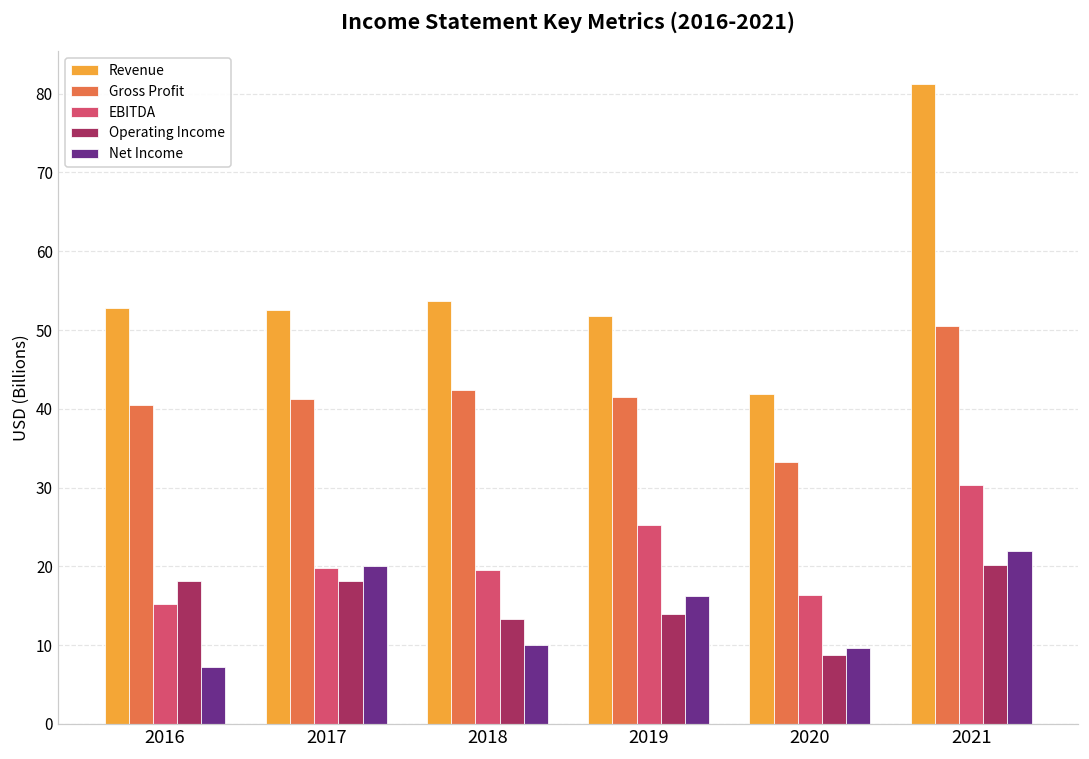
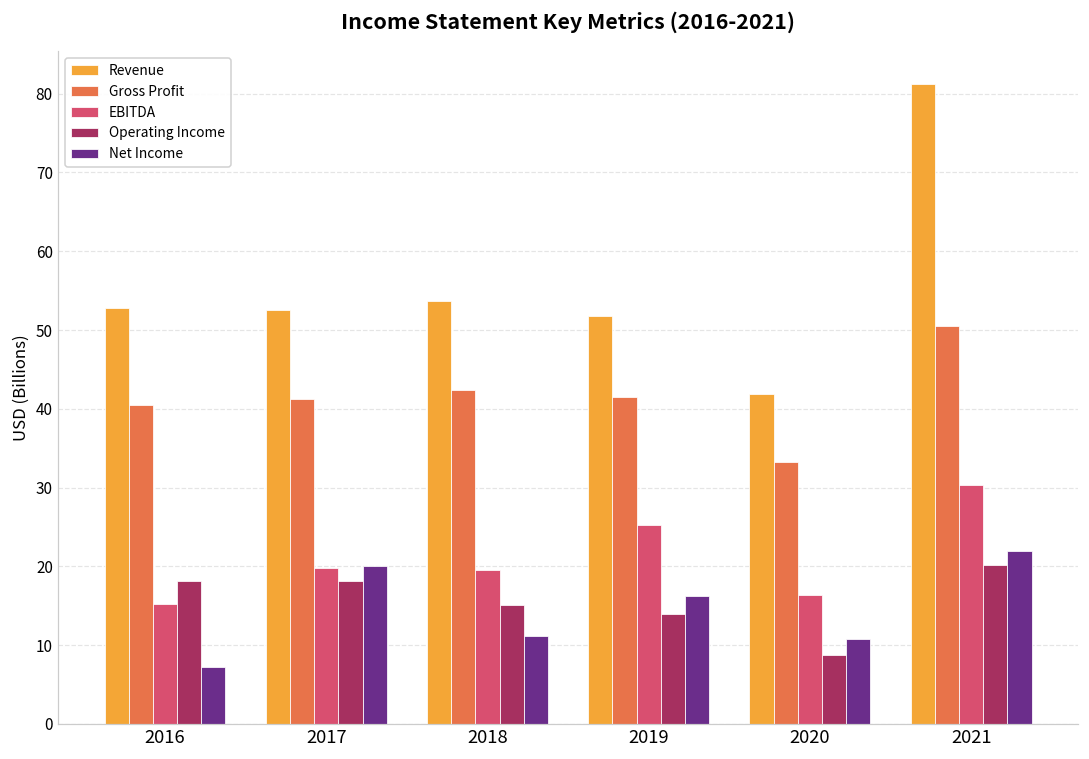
Operating Income, 2018: 13 -> 15
Net Income, 2018: 10 -> 11
Net Income, 2020: 10 -> 11
